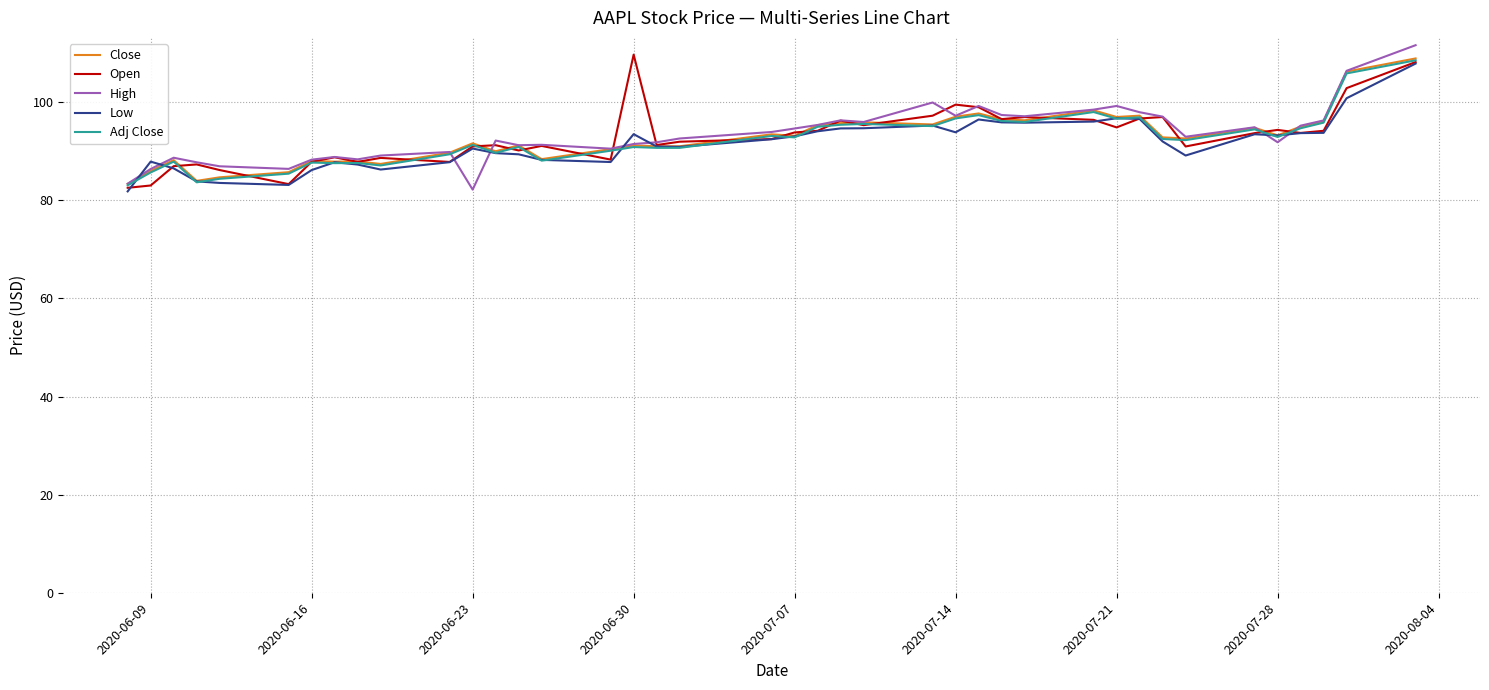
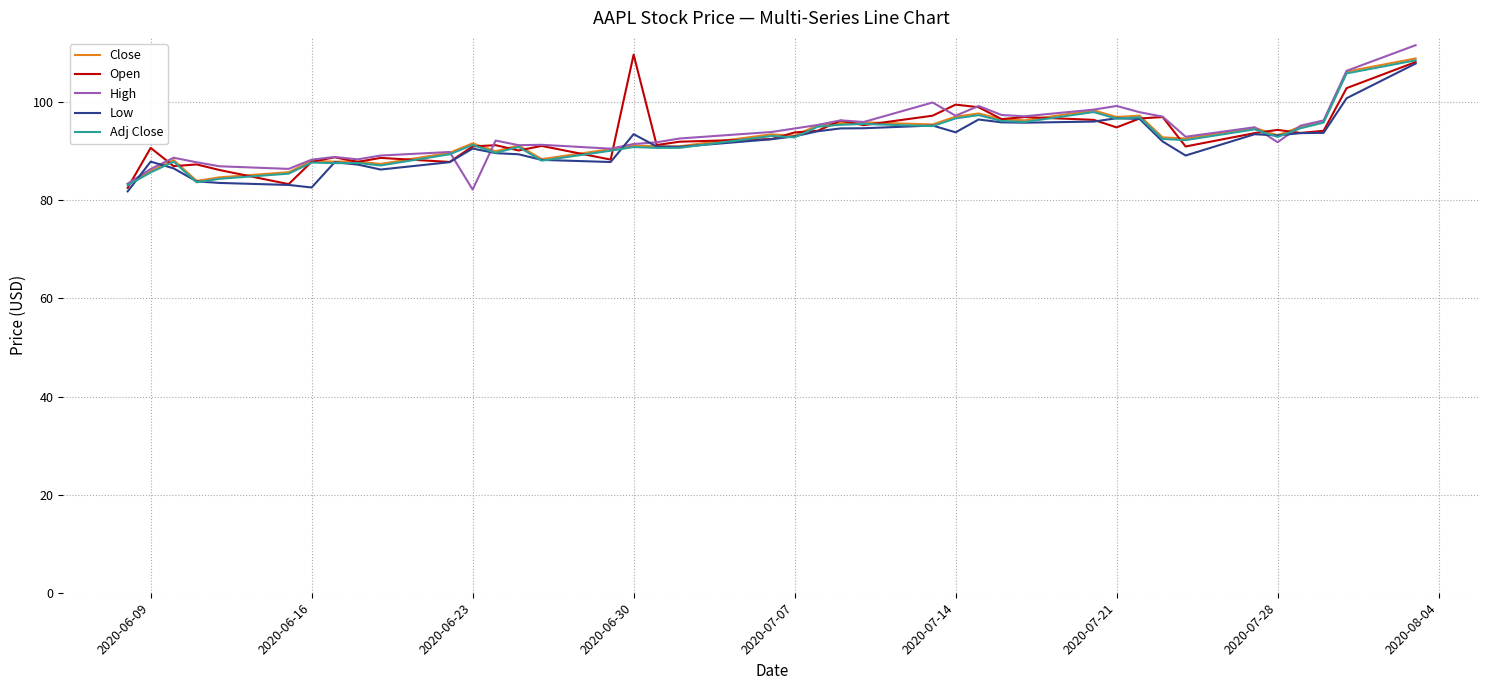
Open, 2020-06-09: 83 -> 91
Low, 2020-06-16: 86 -> 83
